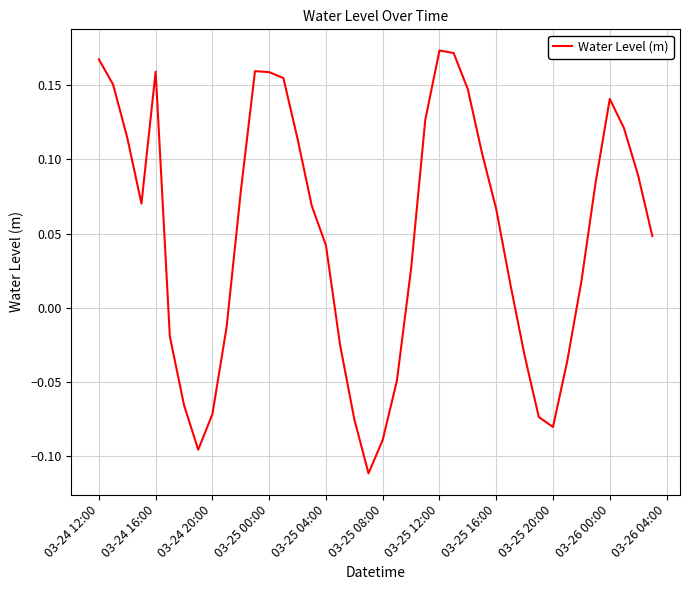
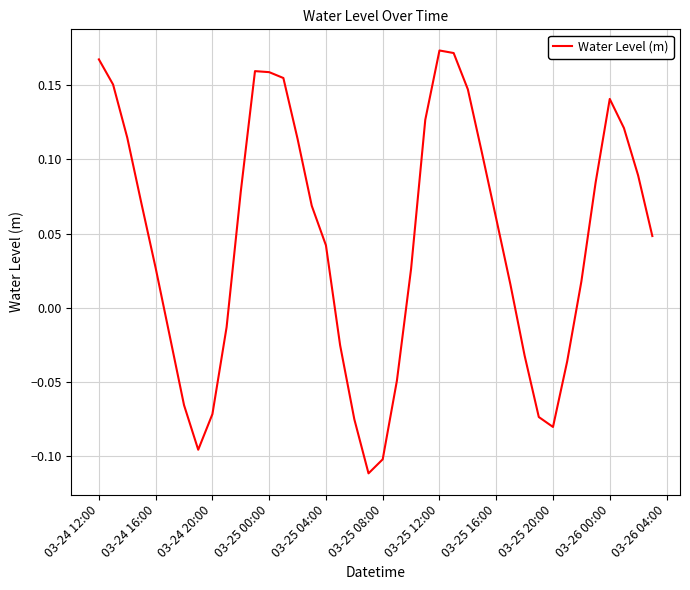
03-24 16:00: 0.159 -> 0.027
03-25 08:00: -0.089 -> -0.102
03-25 16:00: 0.067 -> 0.060
